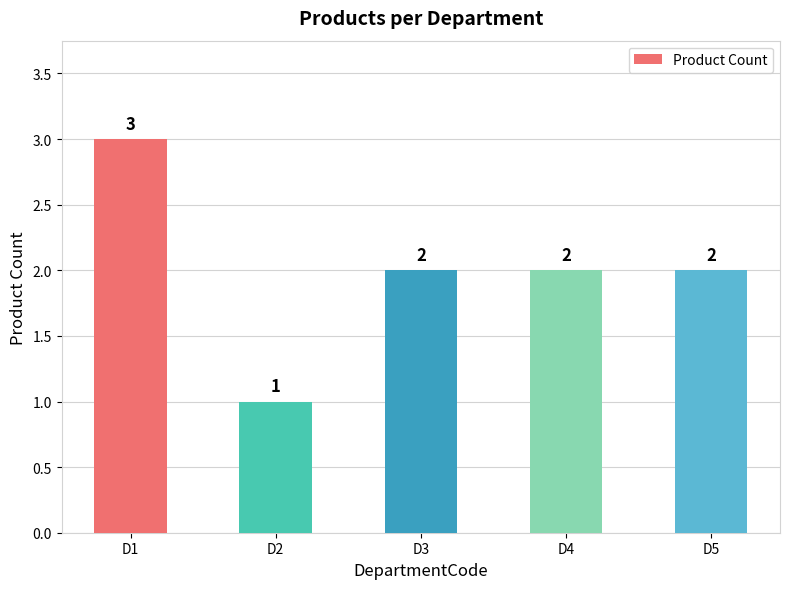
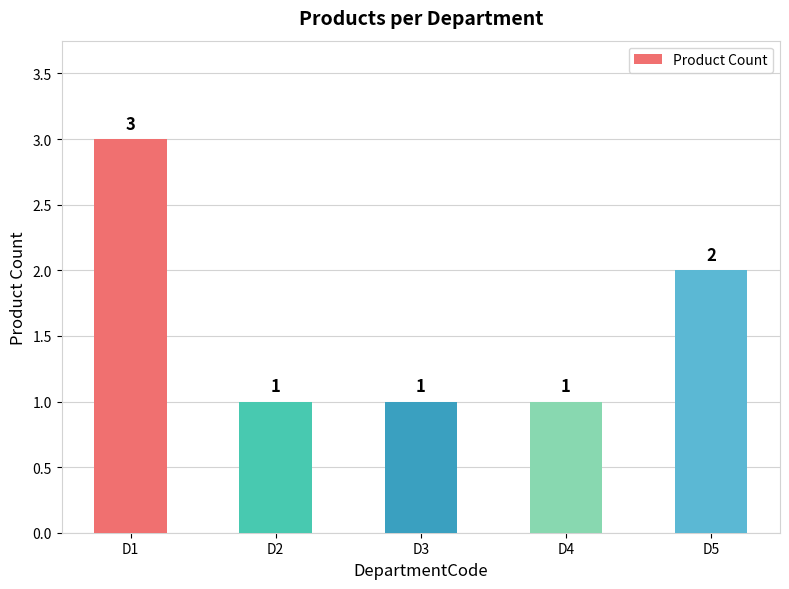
D3: 2 -> 1
D4: 2 -> 1
